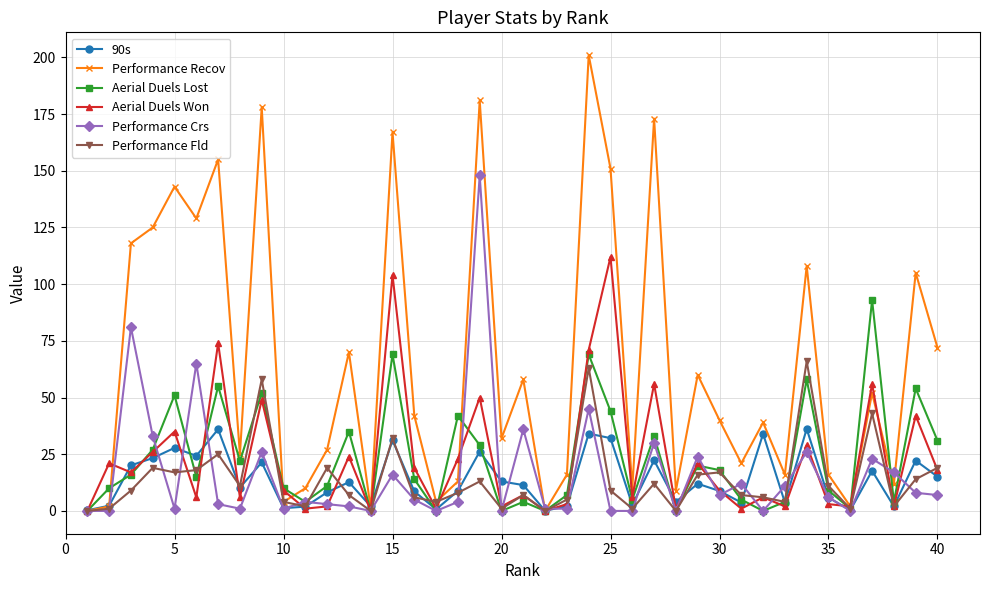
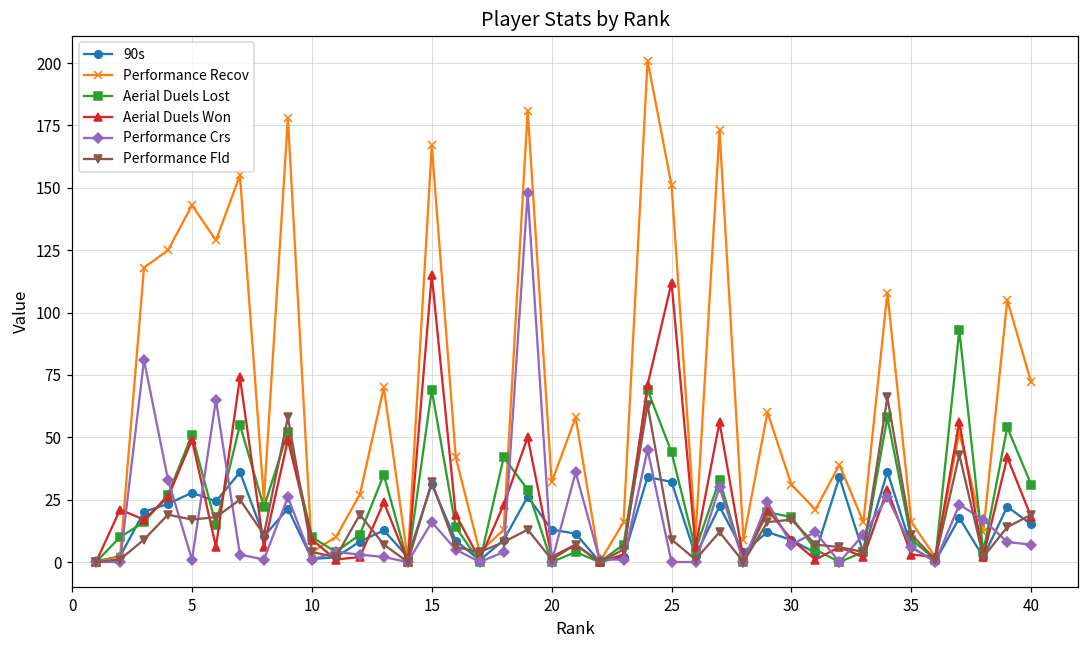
Aerial Duels Won, 5: 35 -> 49
Aerial Duels Won, 15: 104 -> 115
Performance Recov, 30: 40 -> 31
